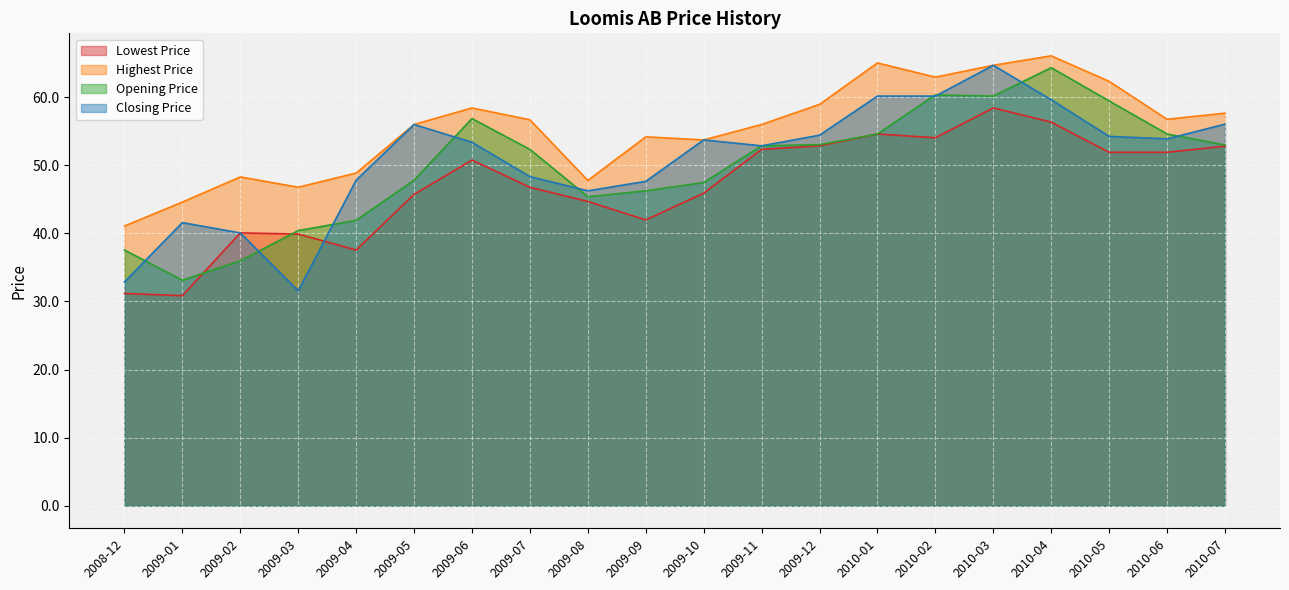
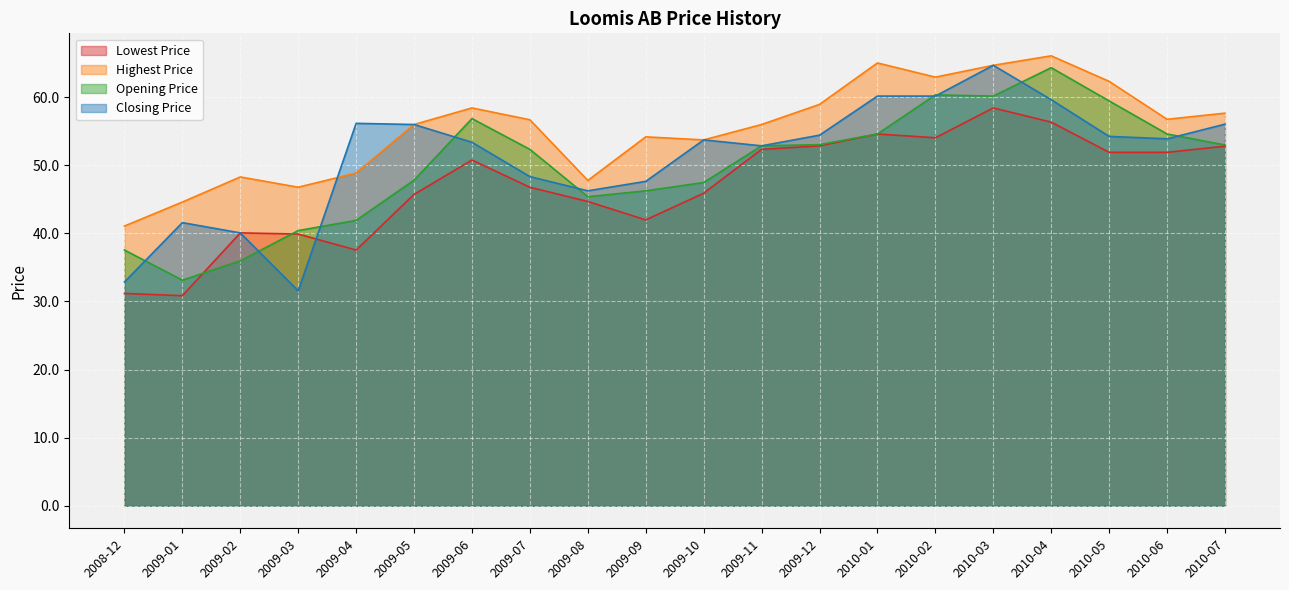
Closing Price, 2009-04: 48 -> 56
